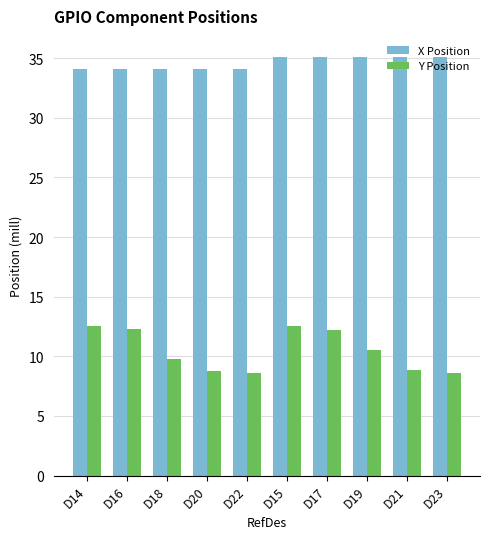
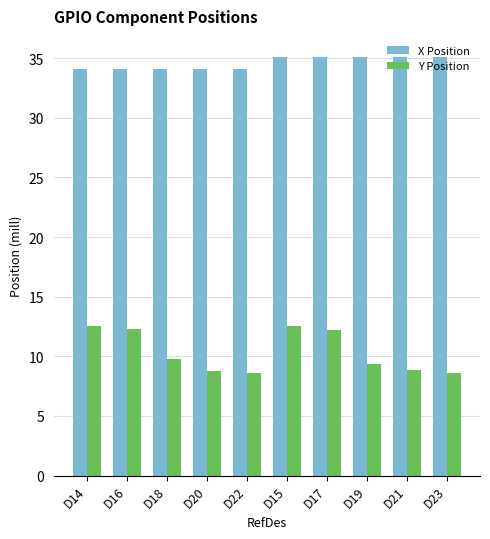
Y Position, D19: 10.6 -> 9.4
